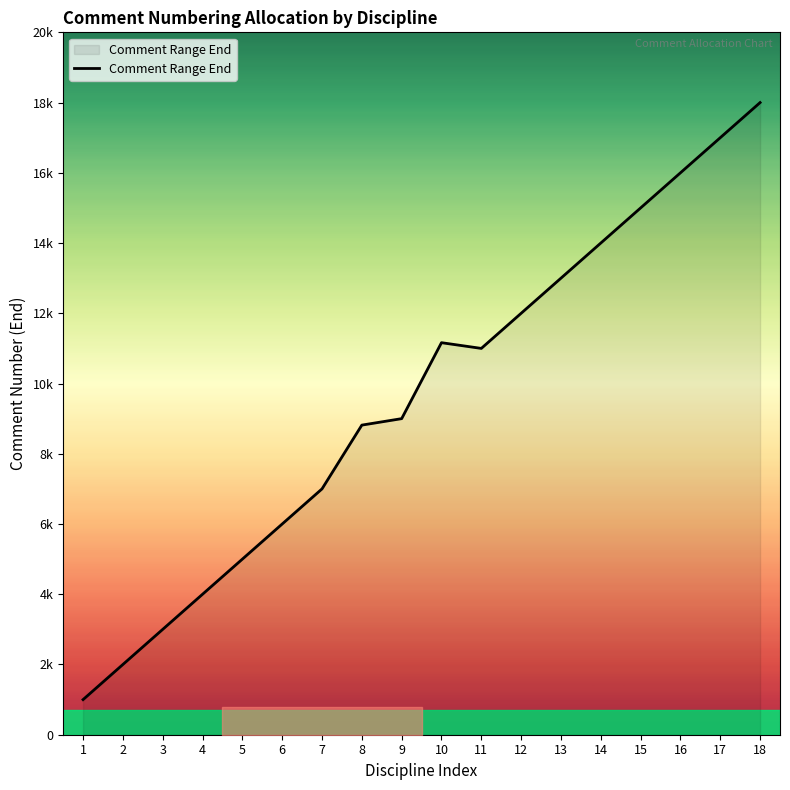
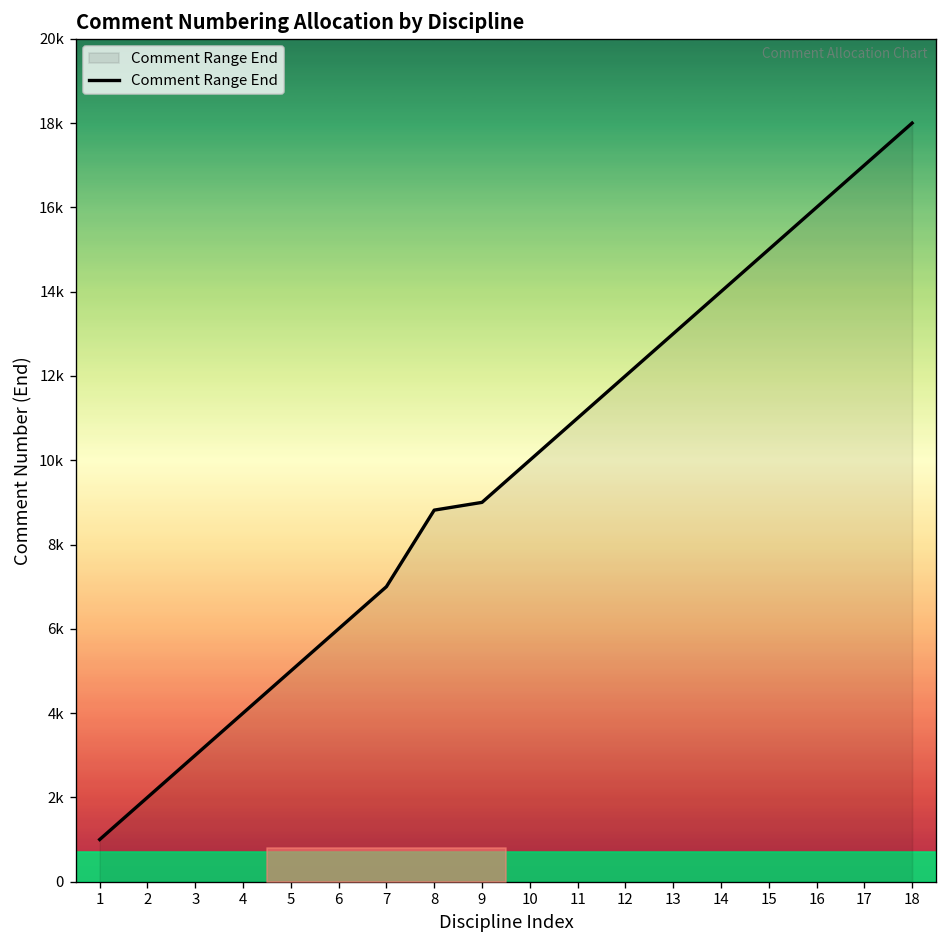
Comment Range End, 10: 11200 -> 10000
